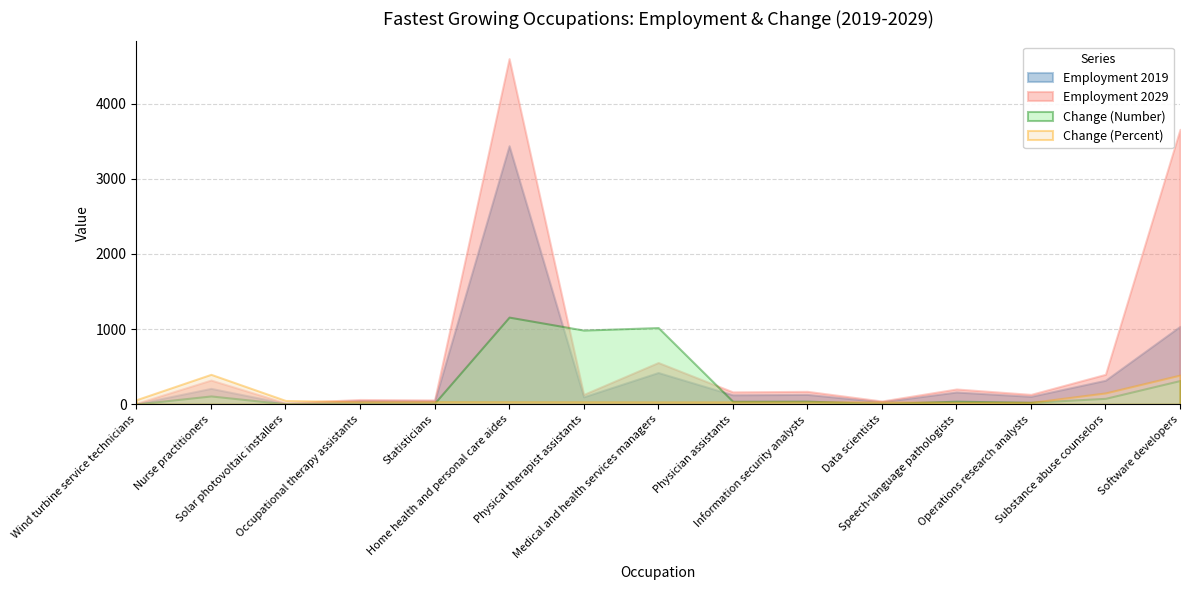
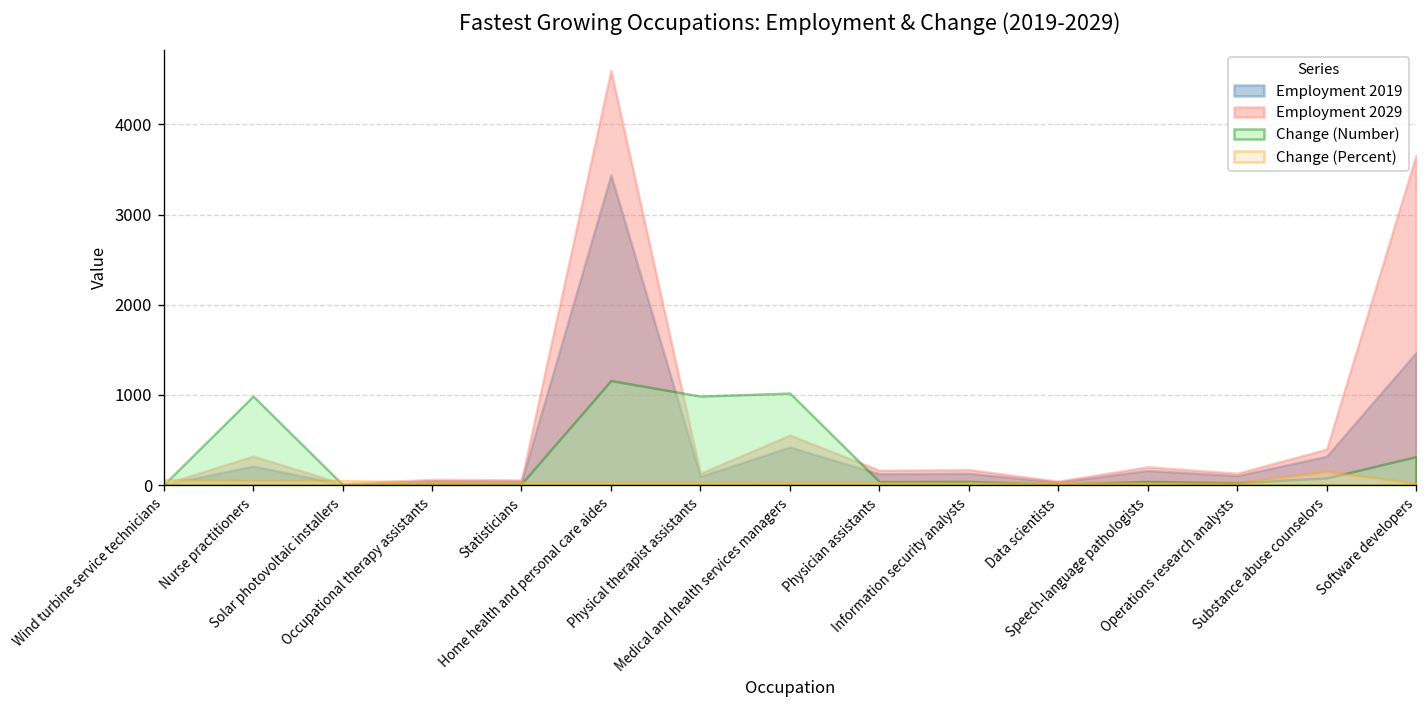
Change (Number), Nurse practitioners: 100 -> 1000
Change (Percent), Nurse practitioners: 400 -> 100
Employment 2019, Software developers: 1000 -> 1500
Change (Percent), Software developers: 400 -> 0
